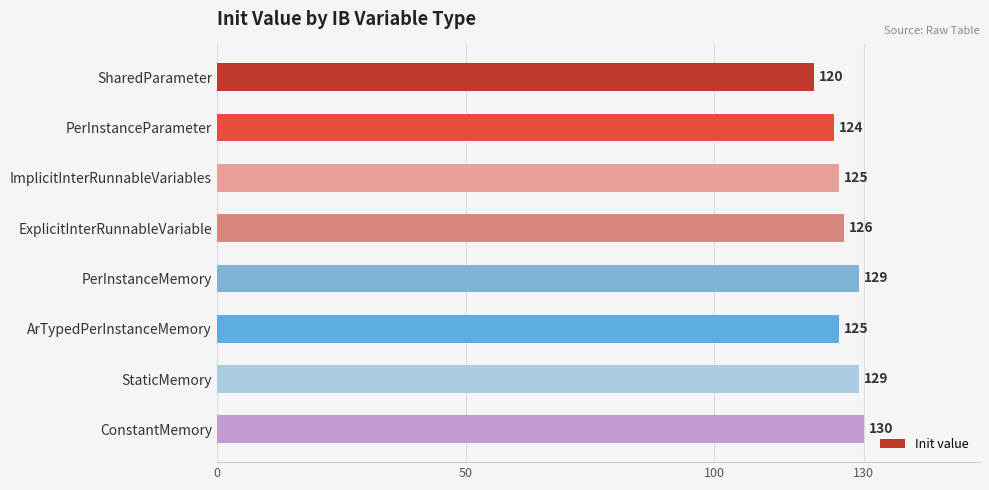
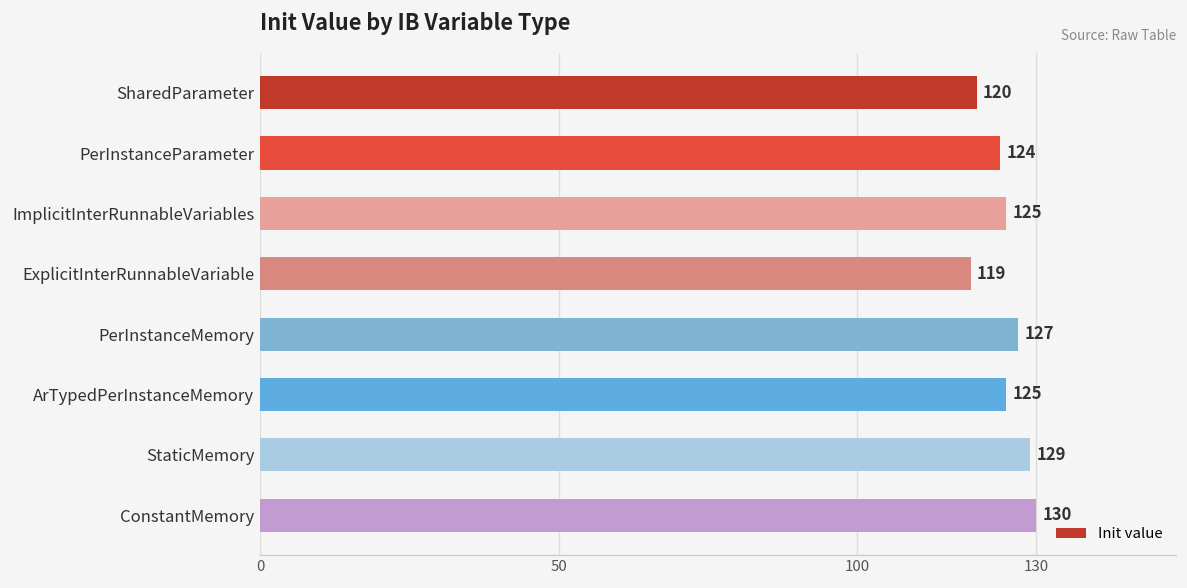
ExplicitInterRunnableVariable: 126 -> 119
PerInstanceMemory: 129 -> 127
